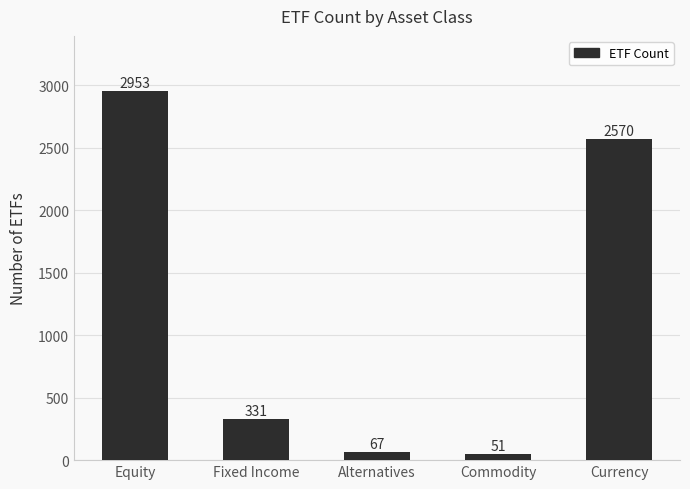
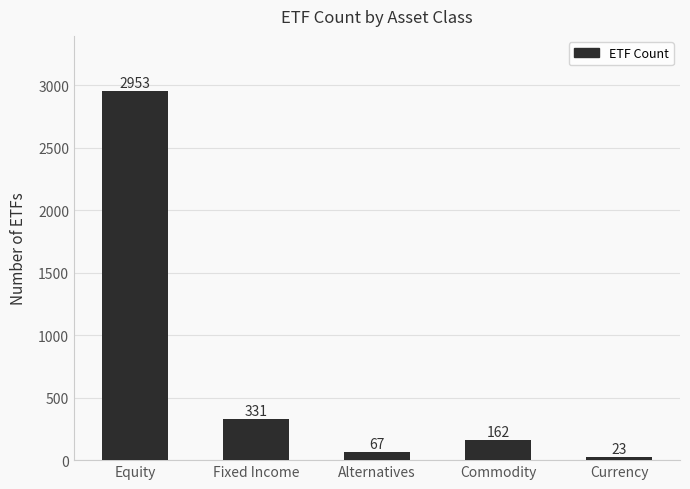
Commodity: 51 -> 162
Currency: 2570 -> 23
